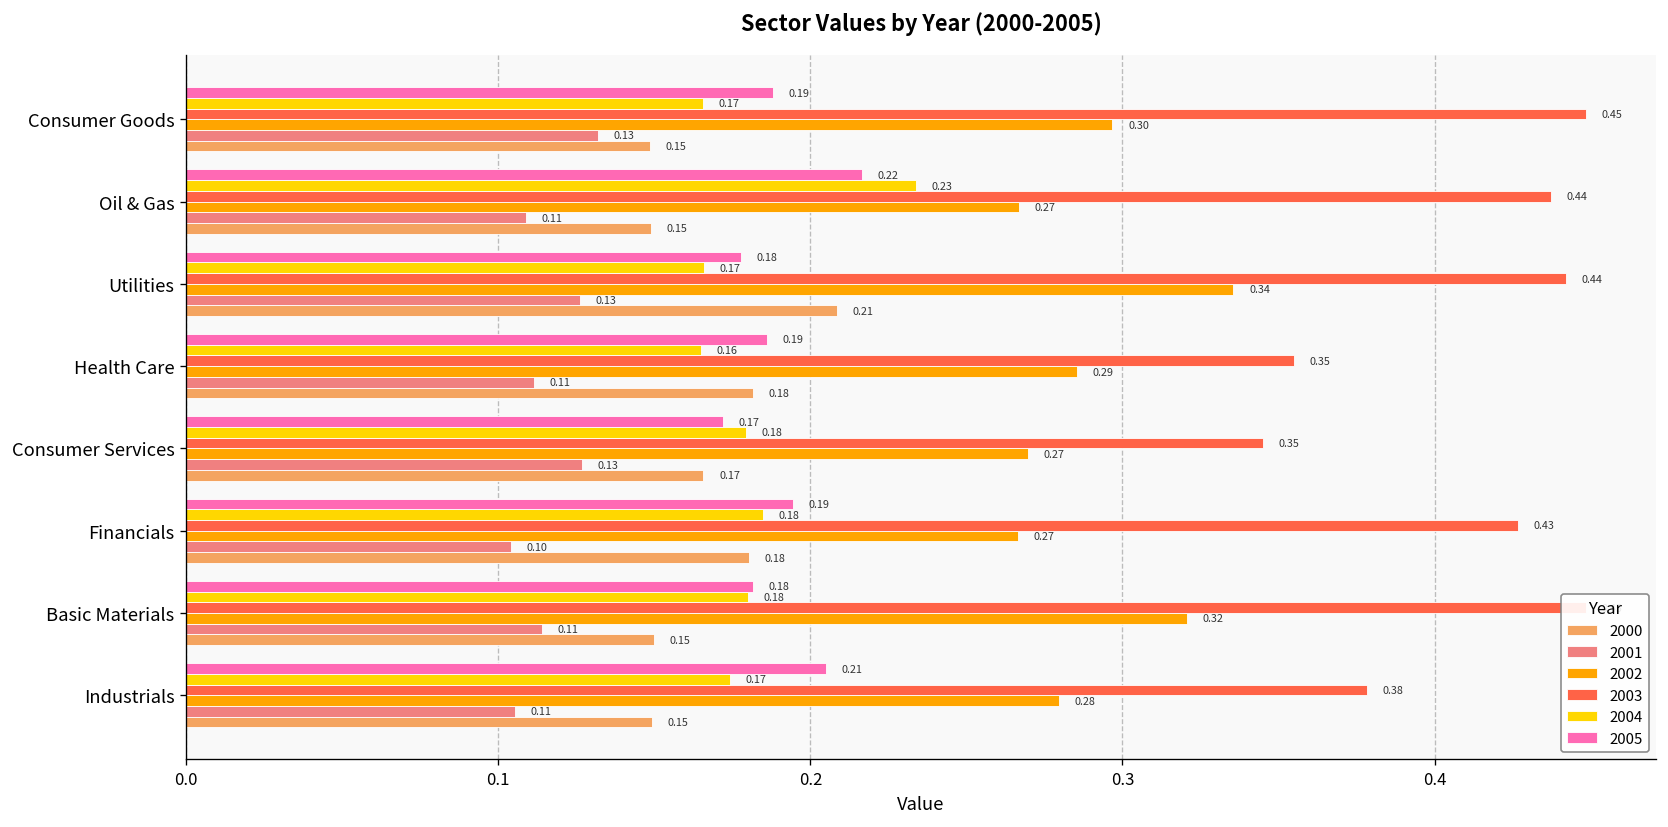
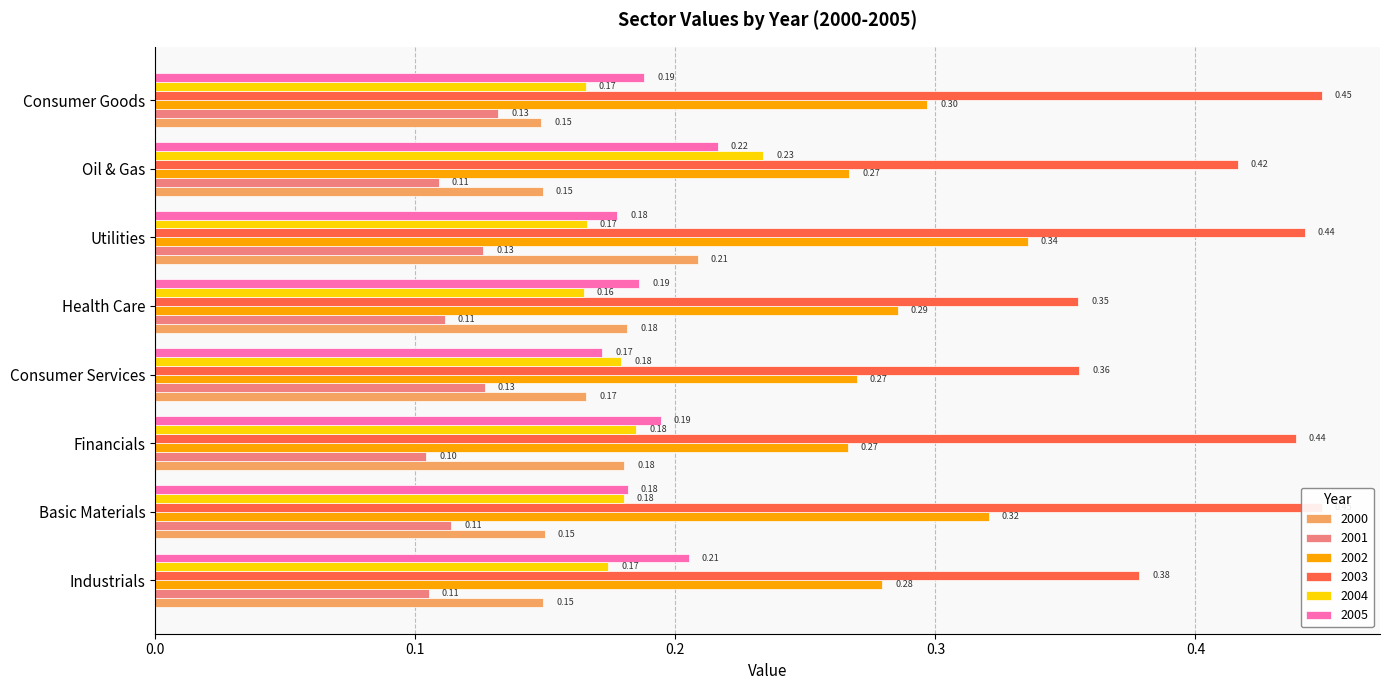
2003, Oil & Gas: 0.44 -> 0.42
2003, Consumer Services: 0.35 -> 0.36
2003, Financials: 0.43 -> 0.44
